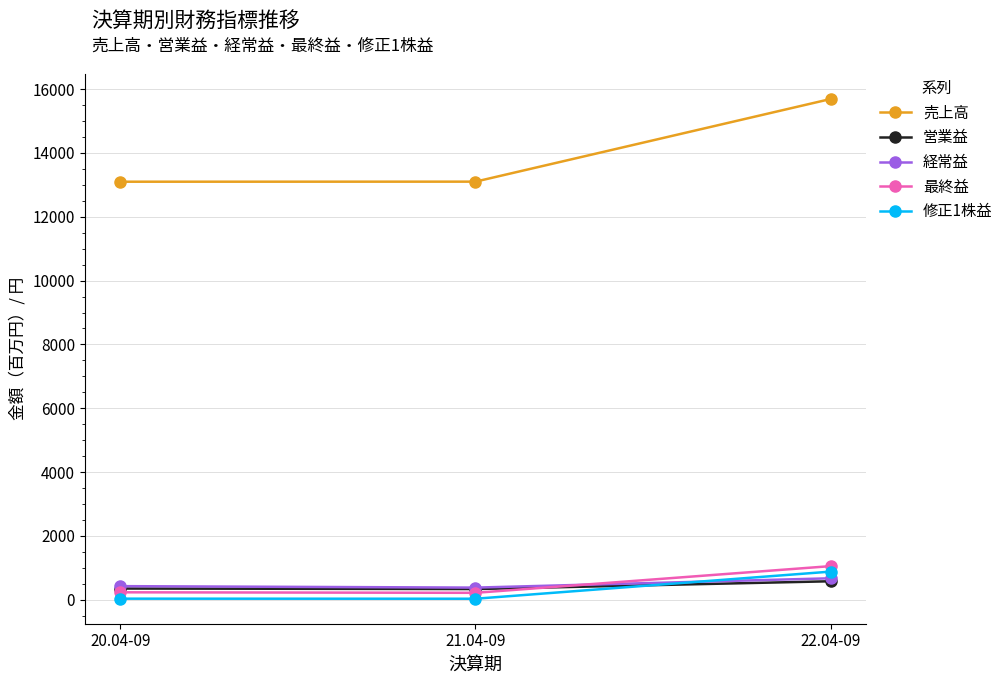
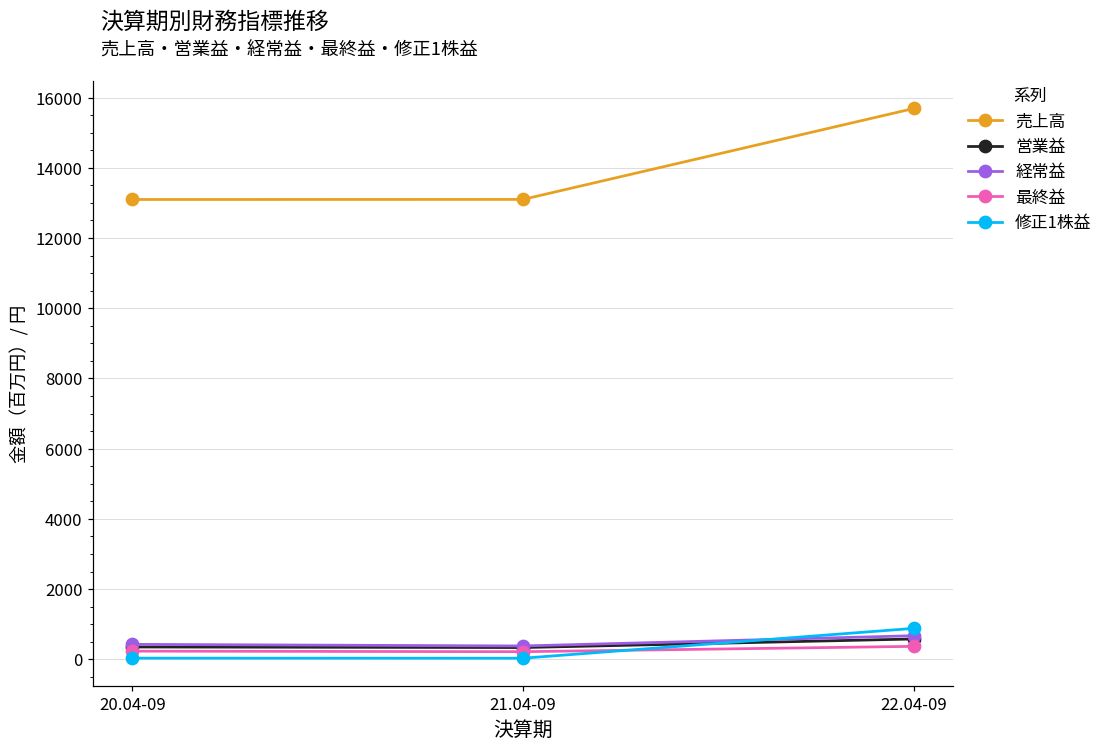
最終益, 22.04-09: 1100 -> 400
